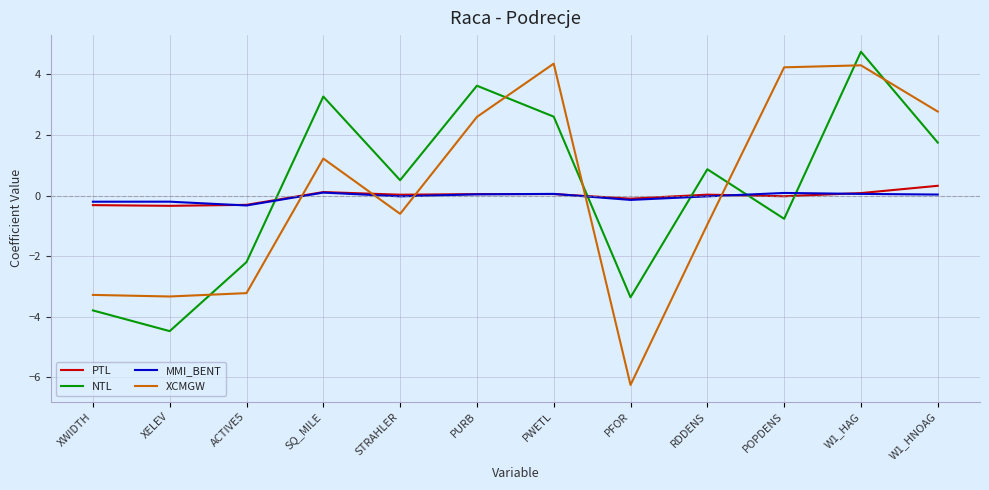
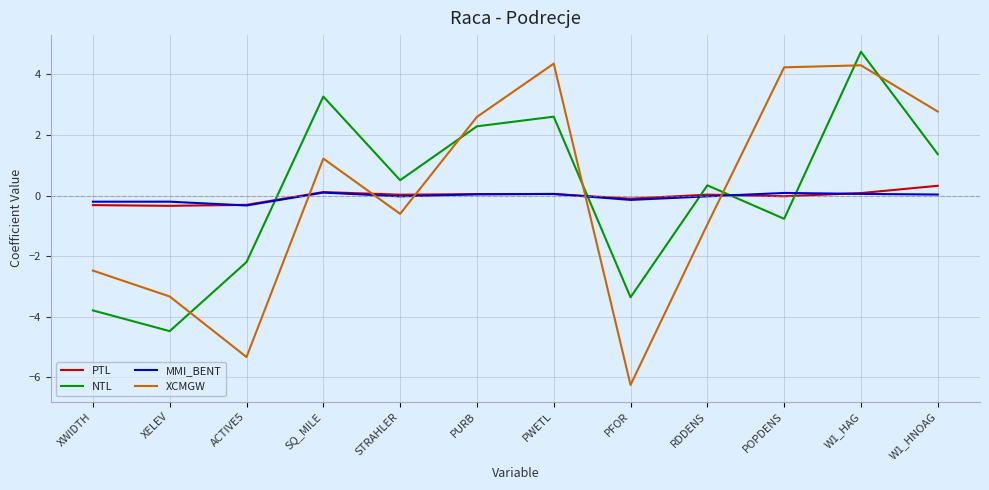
XCMGW, XWIDTH: -3.3 -> -2.5
XCMGW, ACTIVE5: -3.2 -> -5.3
NTL, PURB: 3.6 -> 2.3
NTL, RDDENS: 0.9 -> 0.3
NTL, W1_HNOAG: 1.7 -> 1.4
